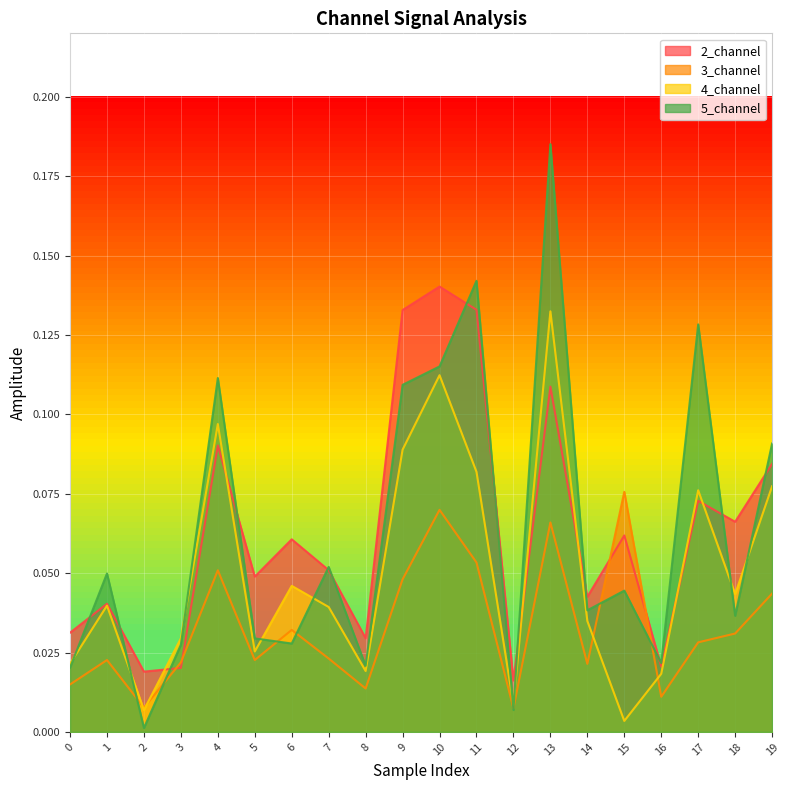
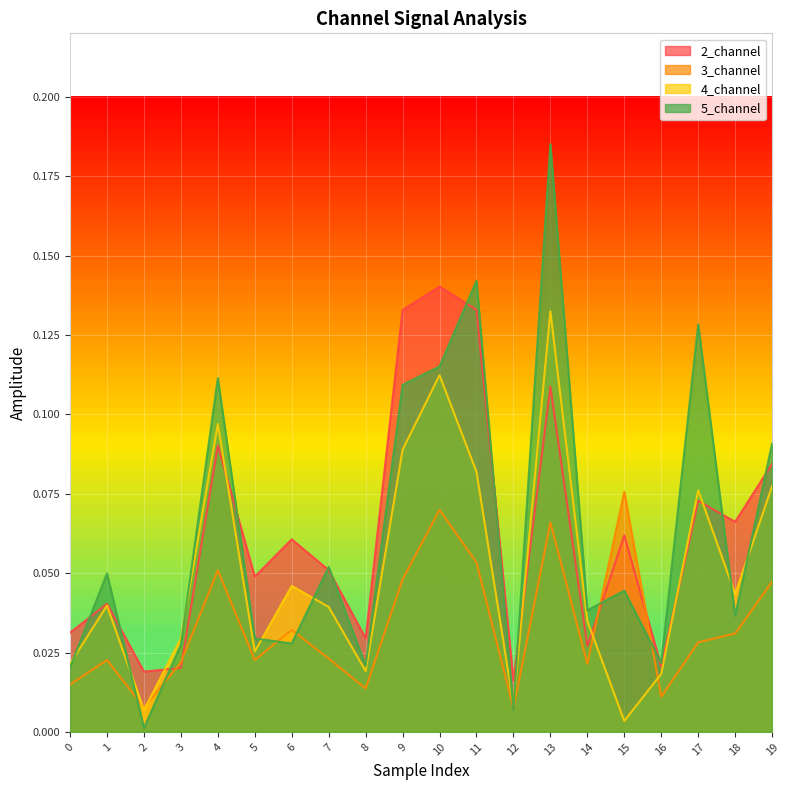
2_channel, 14: 0.043 -> 0.027
3_channel, 19: 0.044 -> 0.047
